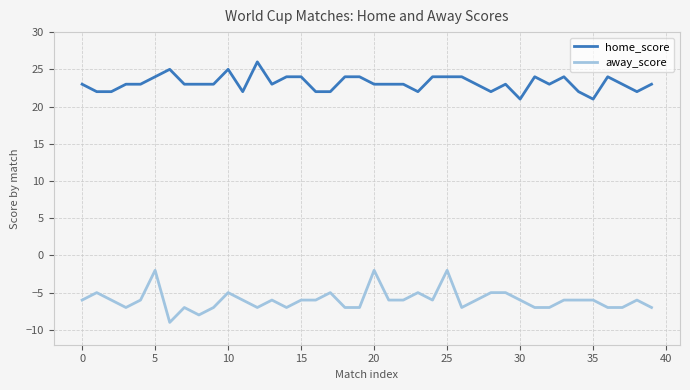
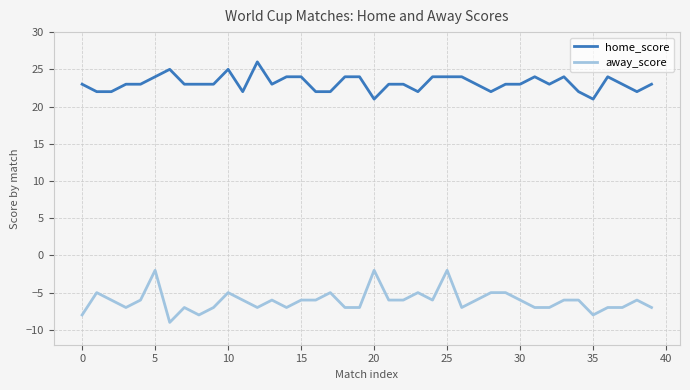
away_score, 0: -6 -> -8
home_score, 20: 23 -> 21
home_score, 30: 21 -> 23
away_score, 35: -6 -> -8
